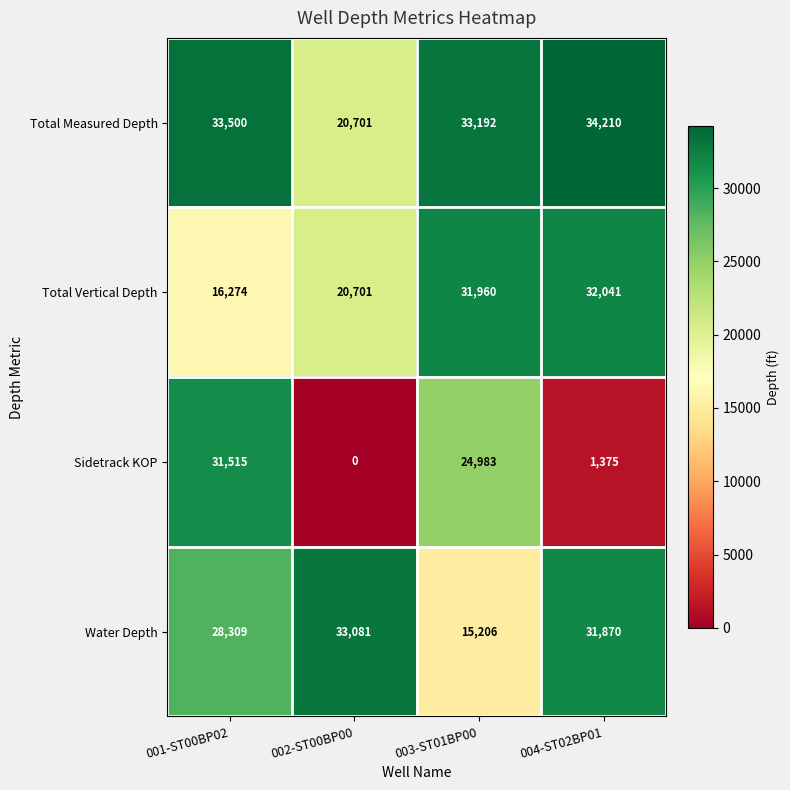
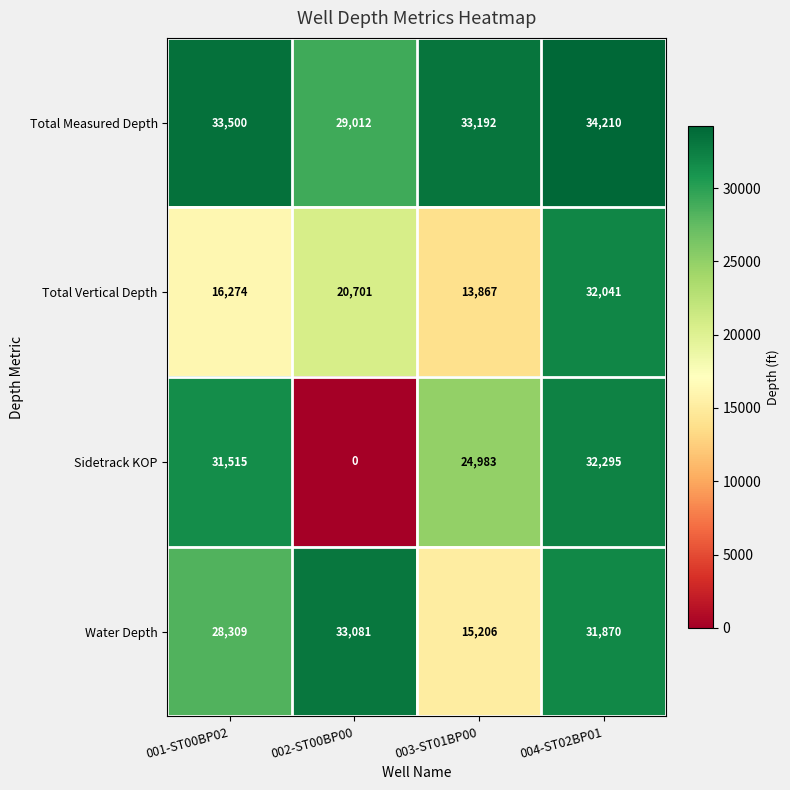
Total Measured Depth, 002-ST00BP00: 20,701 -> 29,012
Total Vertical Depth, 003-ST01BP00: 31,960 -> 13,867
Sidetrack KOP, 004-ST02BP01: 1,375 -> 32,295
